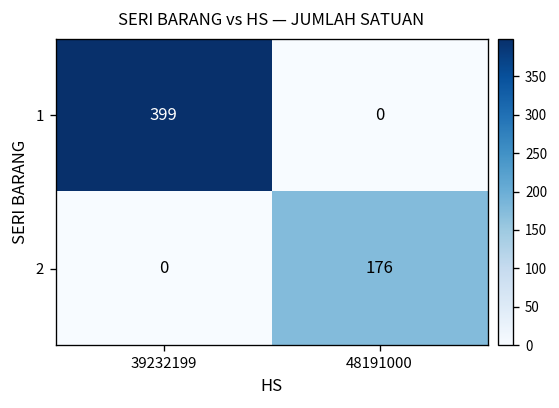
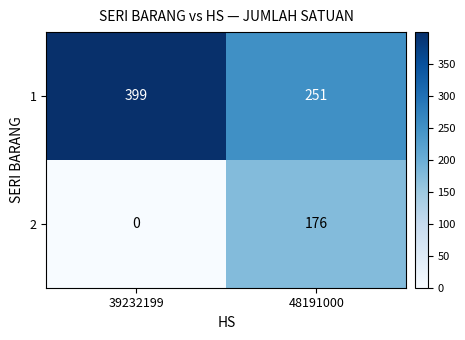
1, 48191000: 0 -> 251
